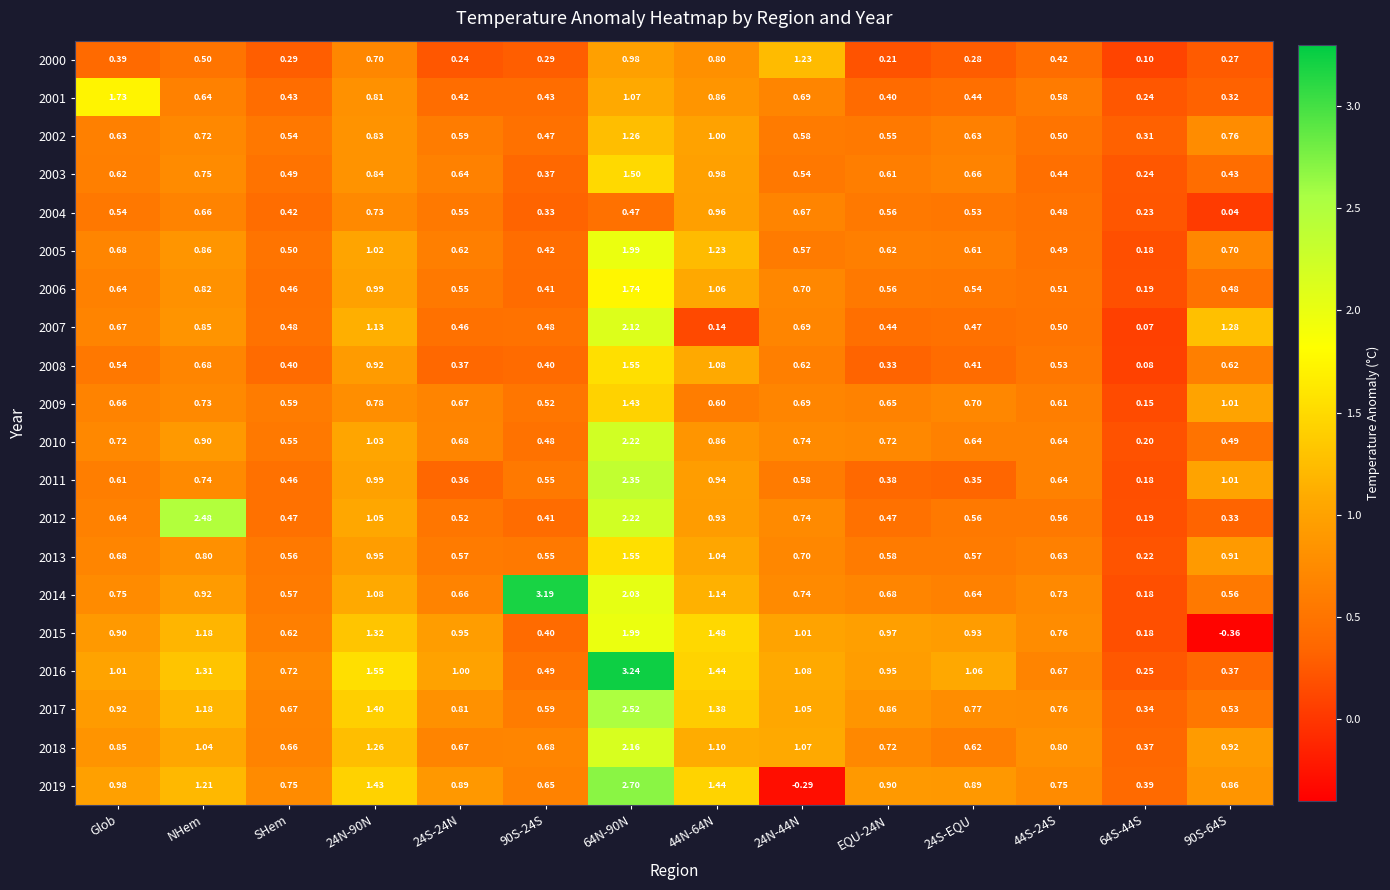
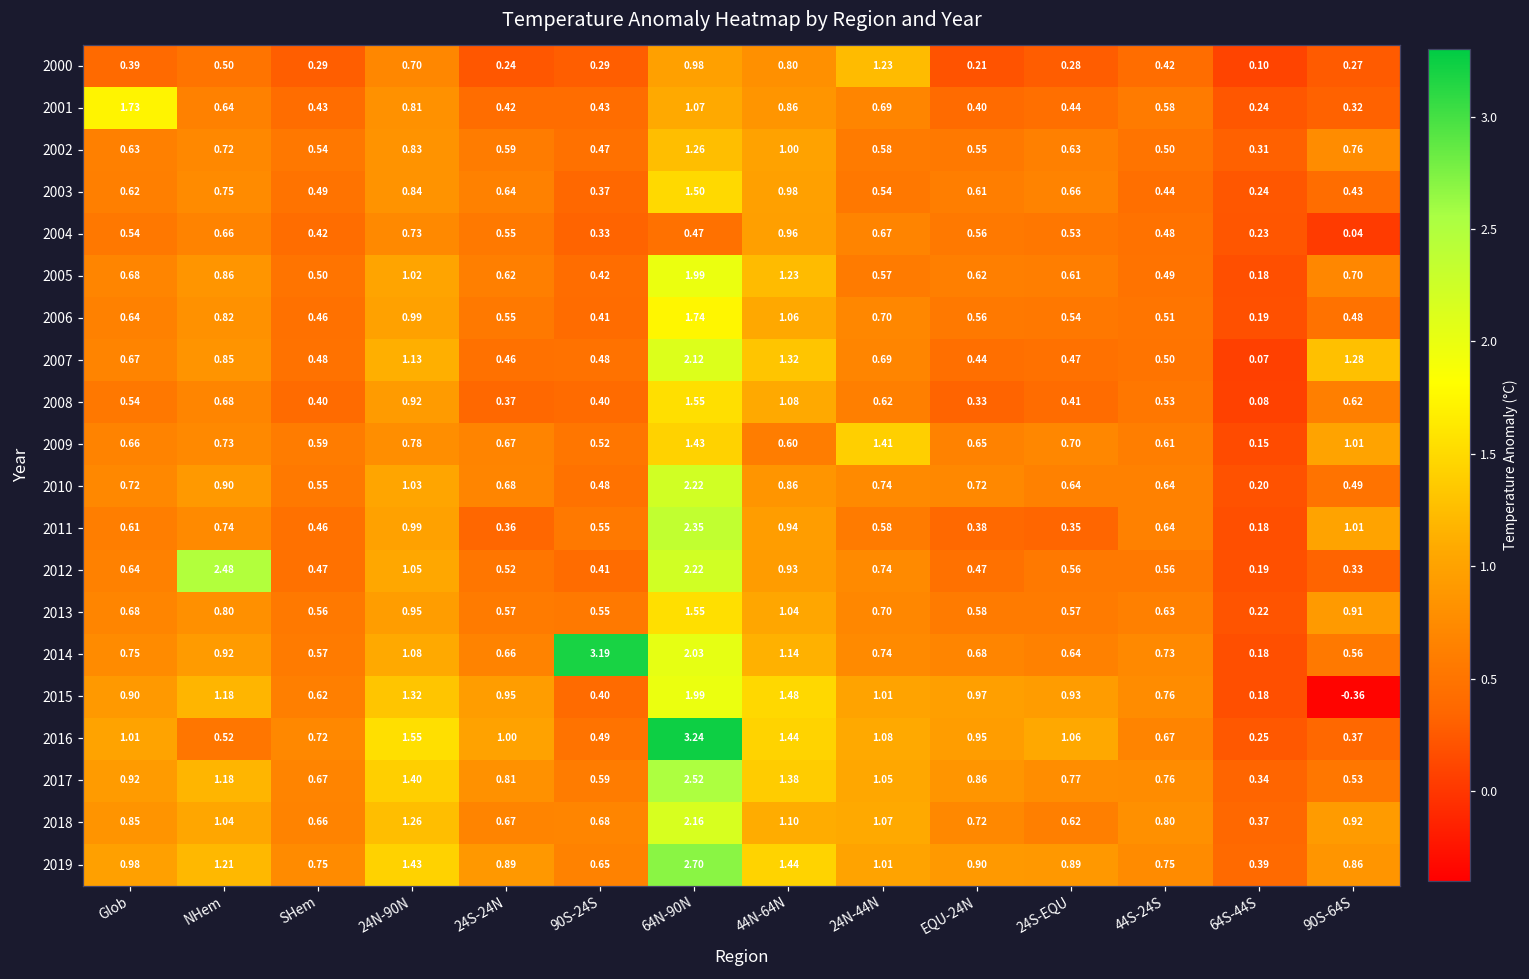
2007, 44N-64N: 0.14 -> 1.32
2009, 24N-44N: 0.69 -> 1.41
2016, NHem: 1.31 -> 0.52
2019, 24N-44N: -0.29 -> 1.01
